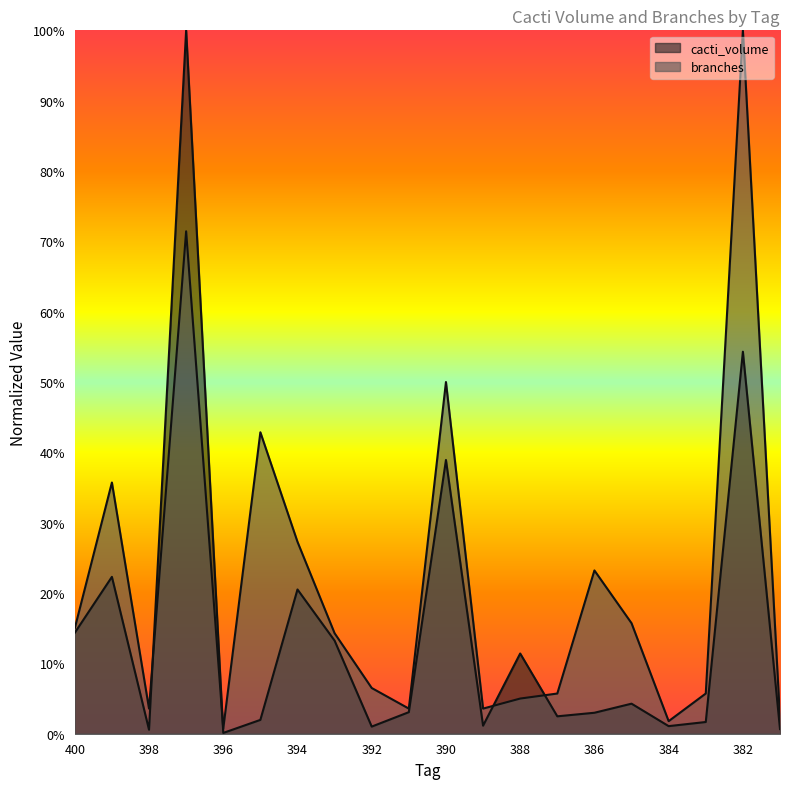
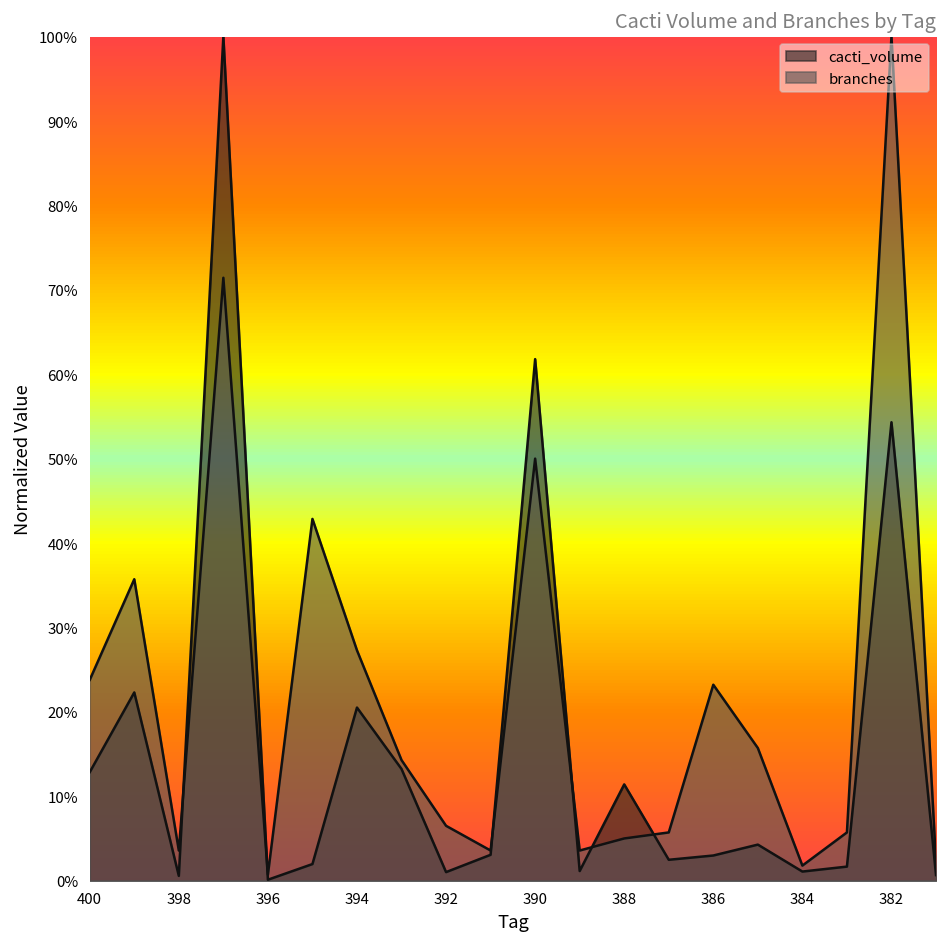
cacti_volume, 400: 14% -> 13%
branches, 400: 15% -> 24%
cacti_volume, 390: 39% -> 62%
